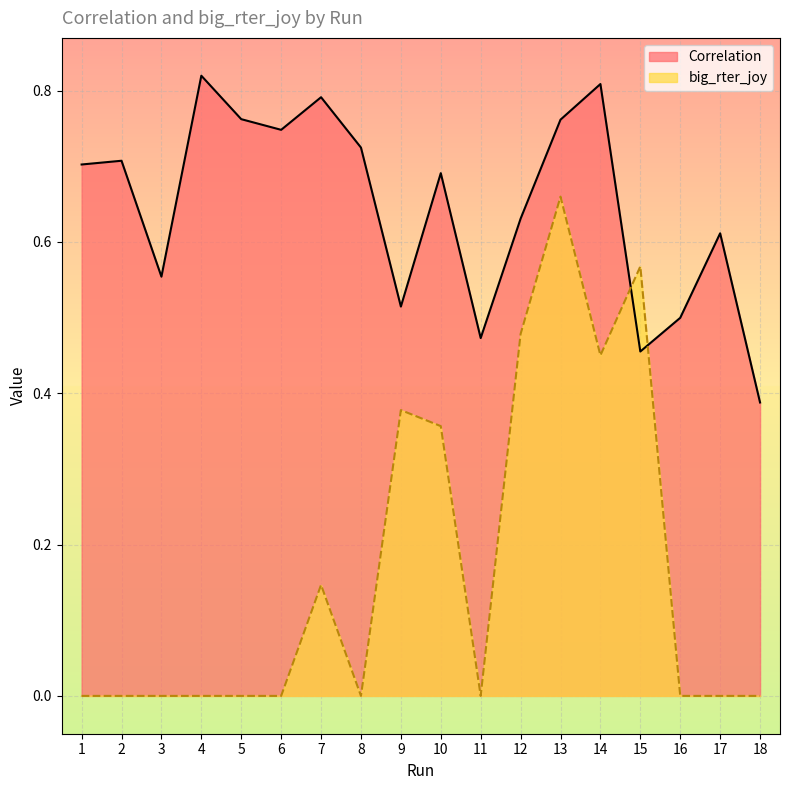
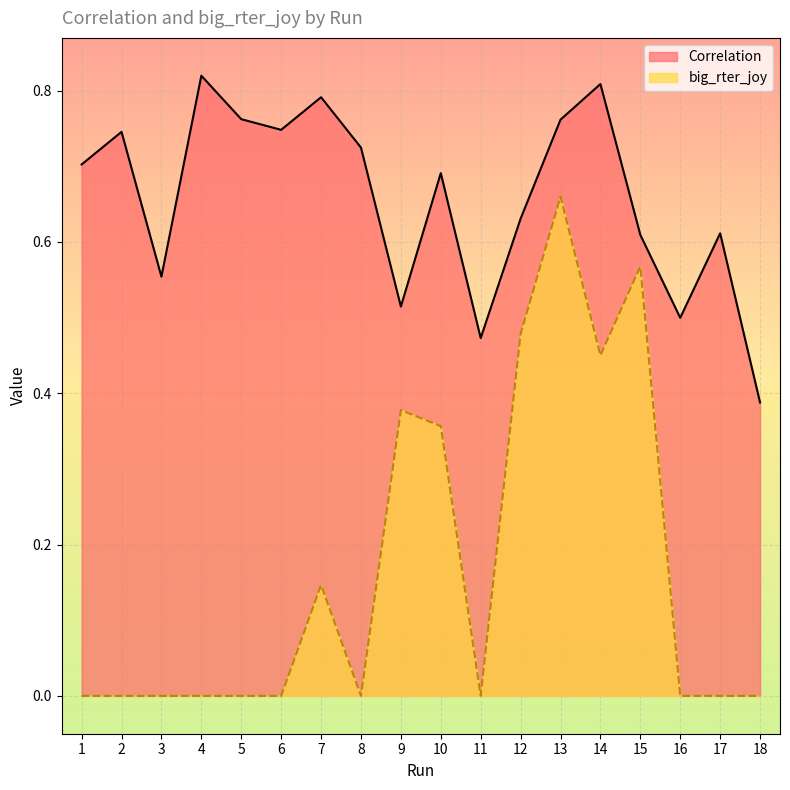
Correlation, 2: 0.71 -> 0.75
Correlation, 15: 0.46 -> 0.61
